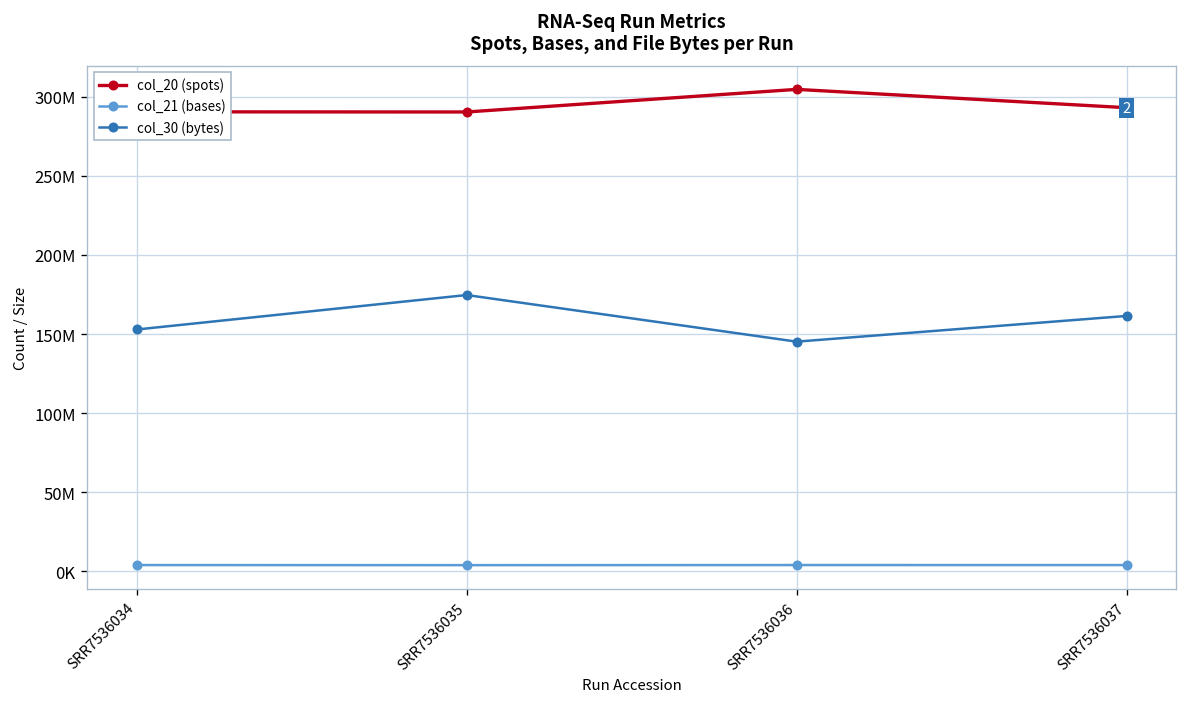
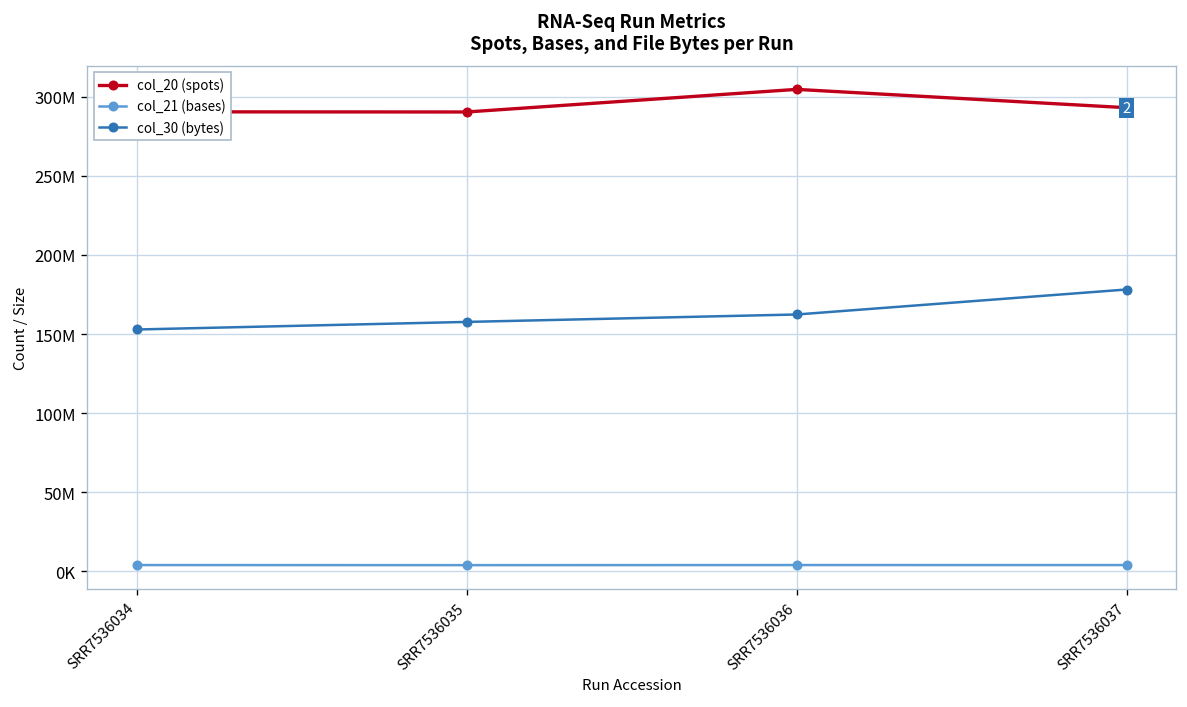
col_30 (bytes), SRR7536035: 175000000 -> 158000000
col_30 (bytes), SRR7536036: 145000000 -> 162000000
col_30 (bytes), SRR7536037: 161000000 -> 178000000
